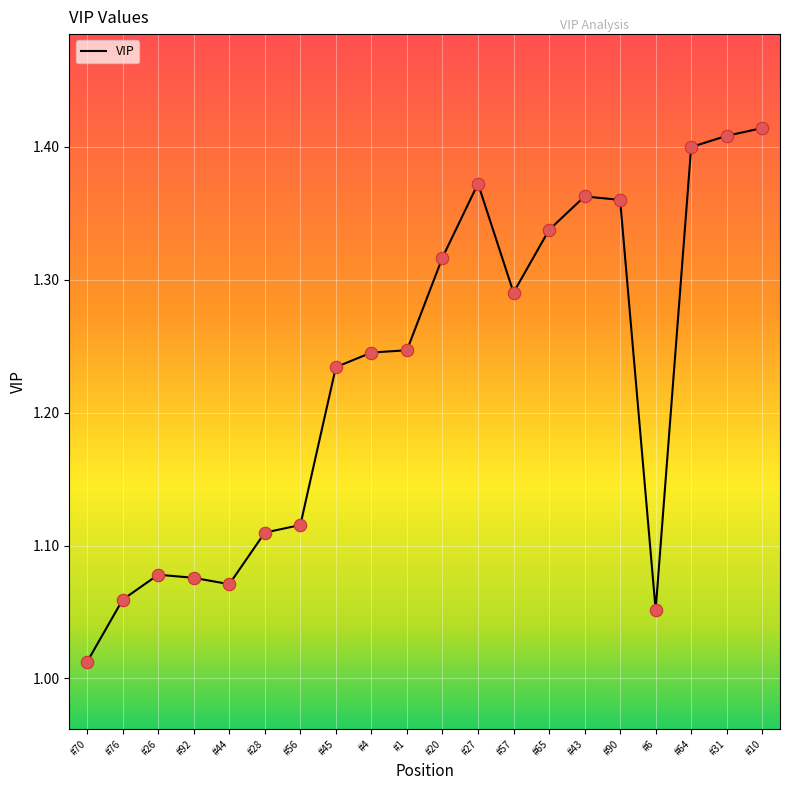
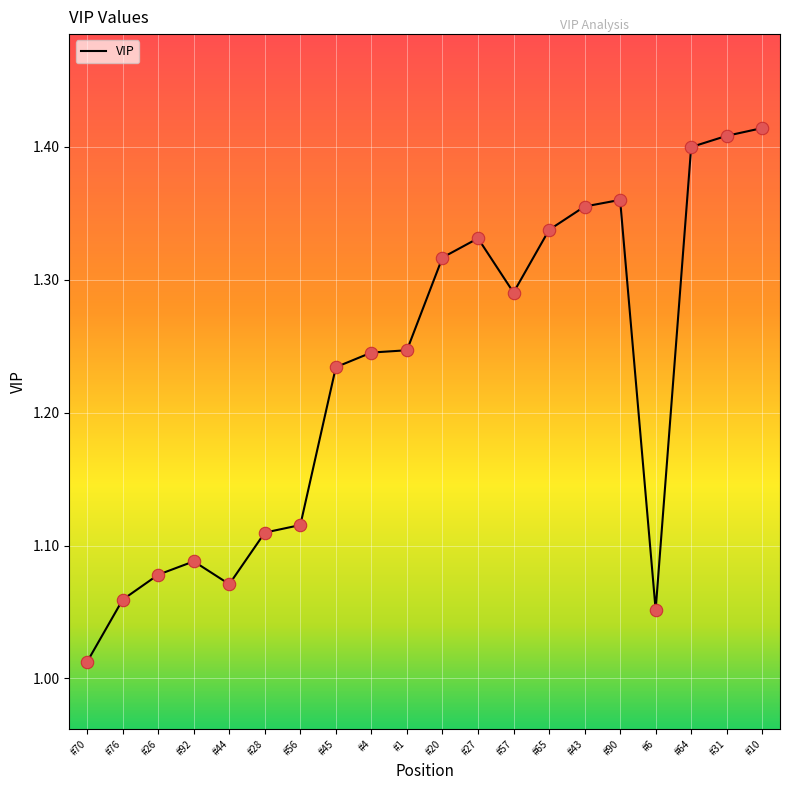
#92: 1.076 -> 1.088
#27: 1.372 -> 1.331
#43: 1.363 -> 1.355
